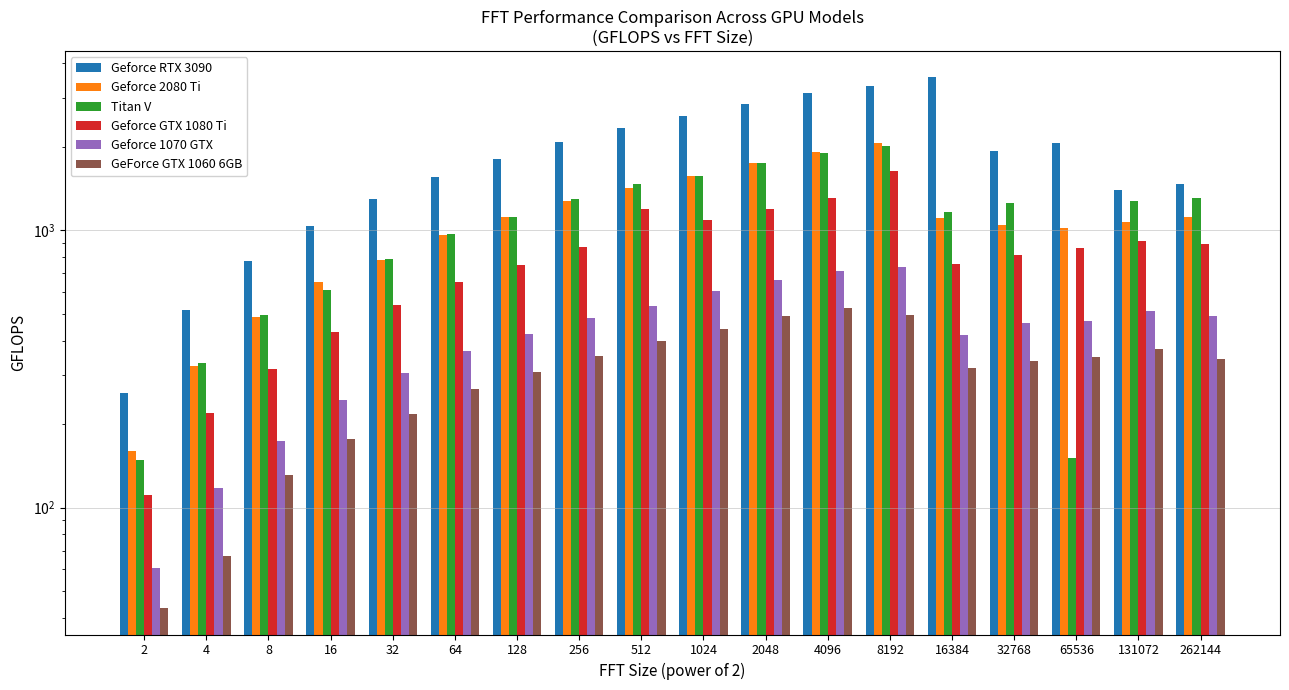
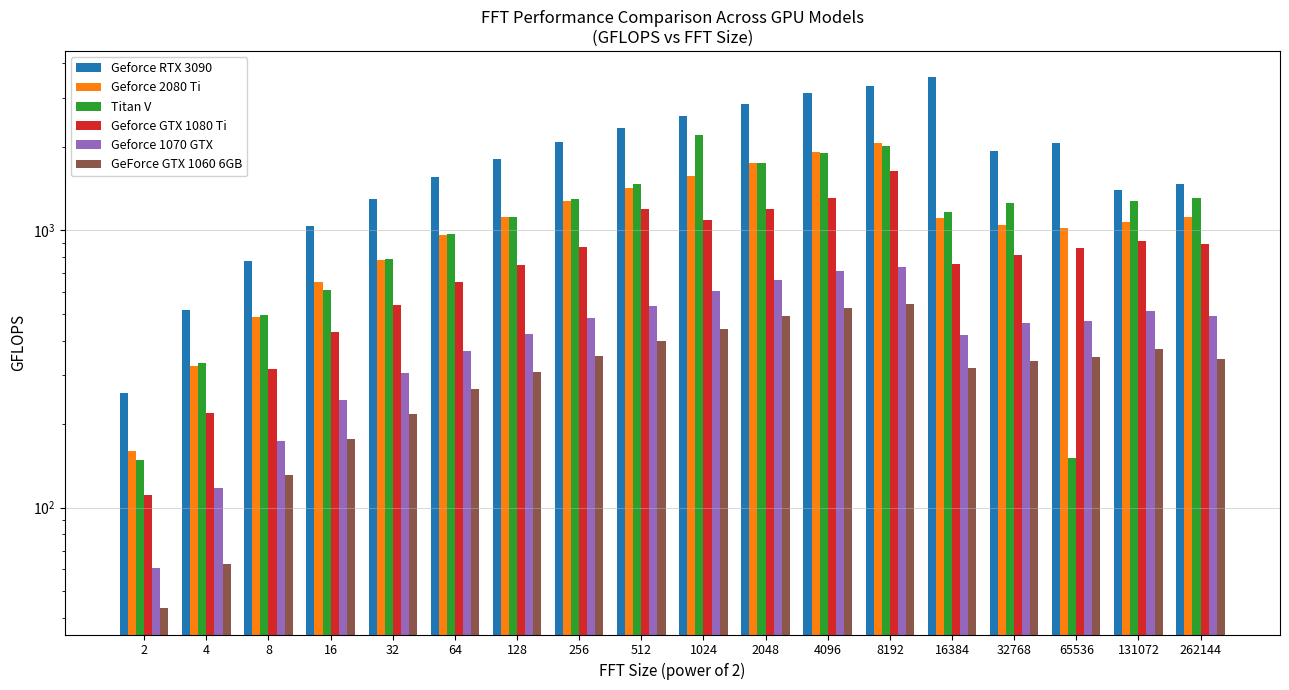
GeForce GTX 1060 6GB, 4: 67 -> 62
Titan V, 1024: 1600 -> 2200
GeForce GTX 1060 6GB, 8192: 490 -> 540
